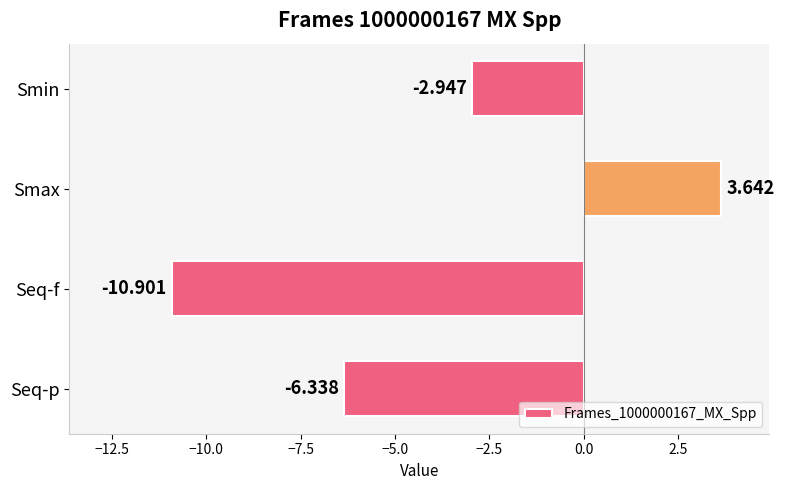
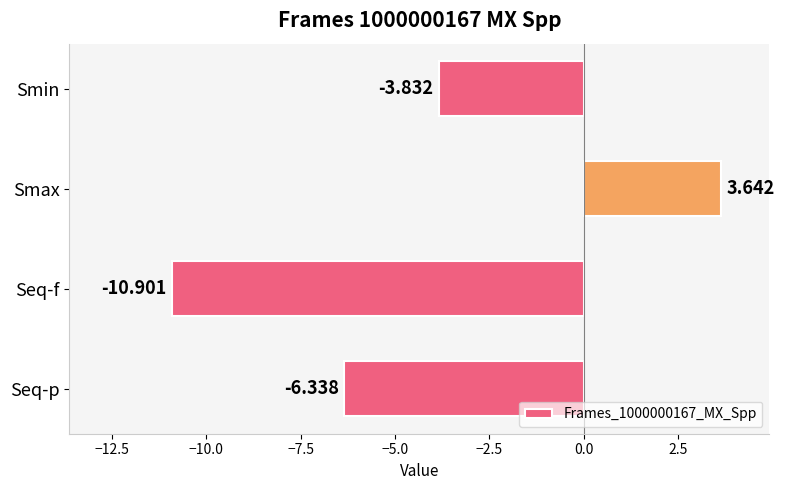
Smin: -2.947 -> -3.832
